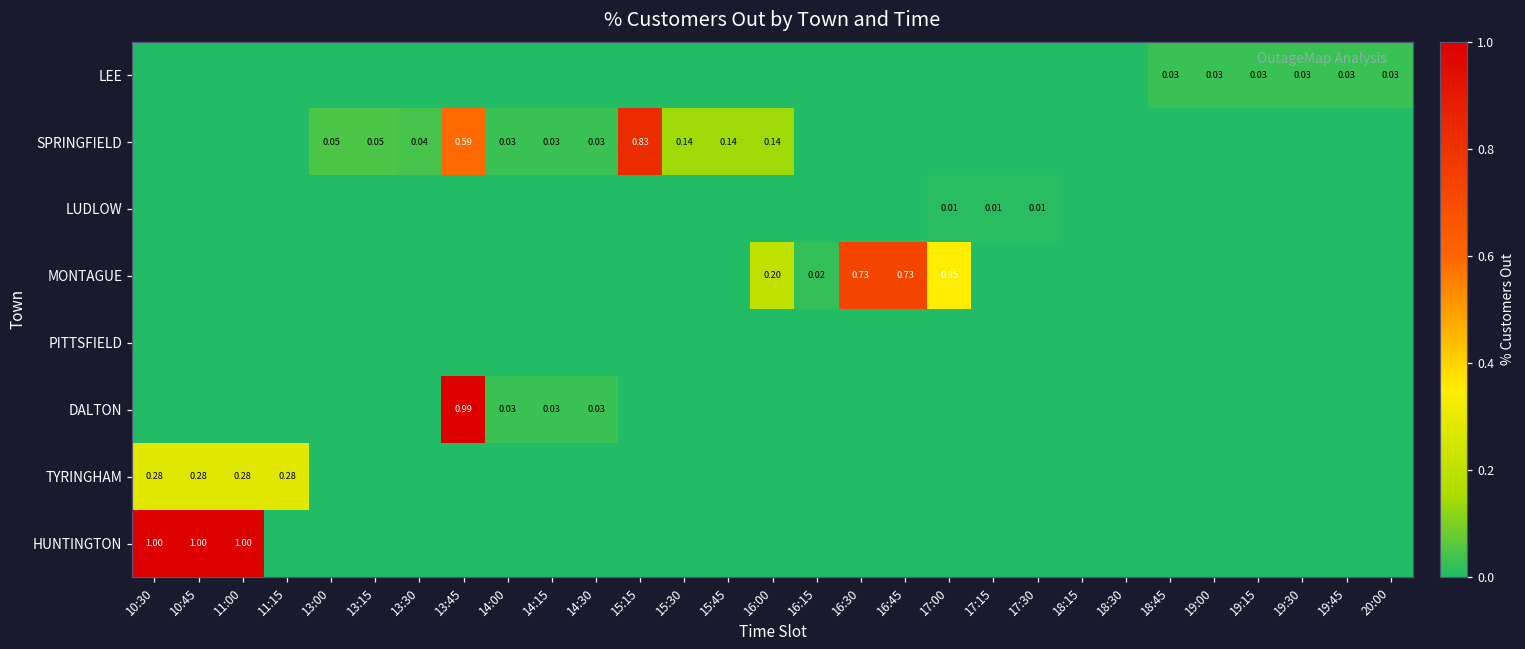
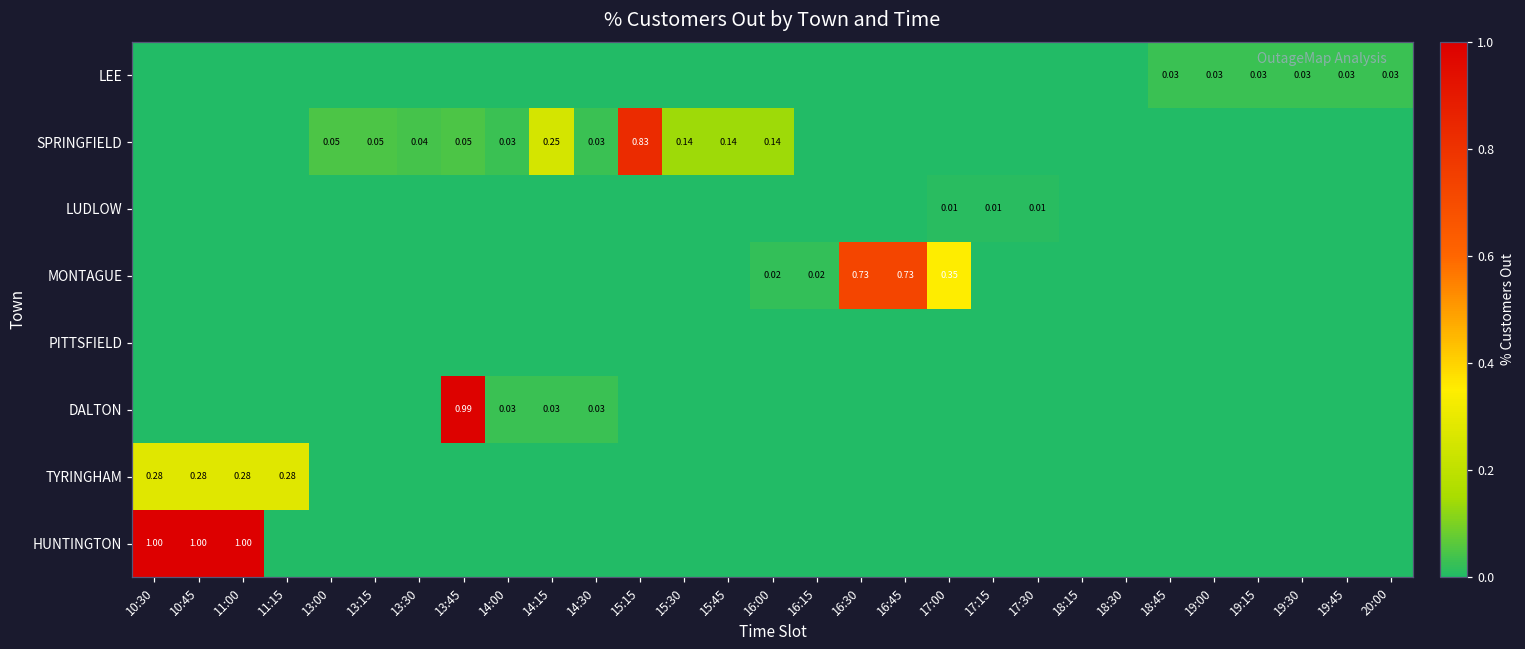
SPRINGFIELD, 13:45: 0.59 -> 0.05
SPRINGFIELD, 14:15: 0.03 -> 0.25
MONTAGUE, 16:00: 0.20 -> 0.02
